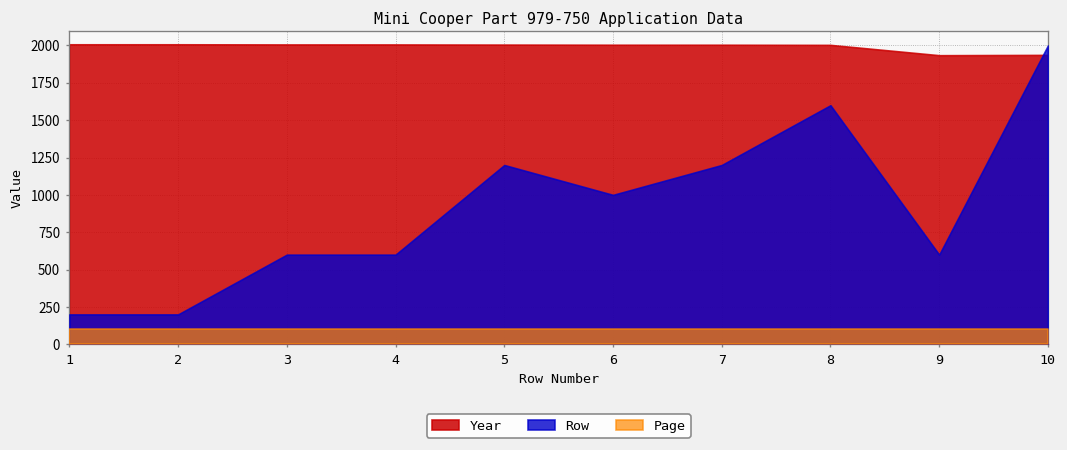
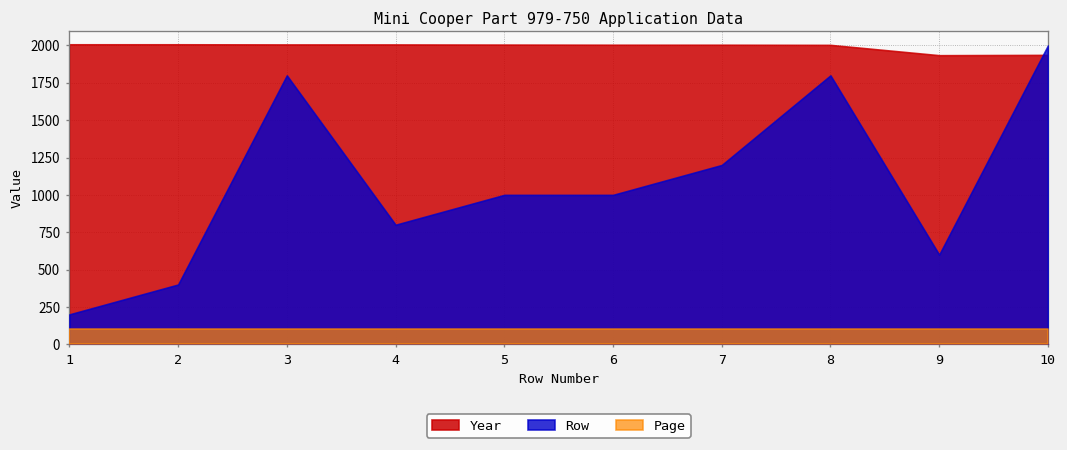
Row, 2: 200 -> 400
Row, 3: 600 -> 1800
Row, 4: 600 -> 800
Row, 5: 1200 -> 1000
Row, 8: 1600 -> 1800
